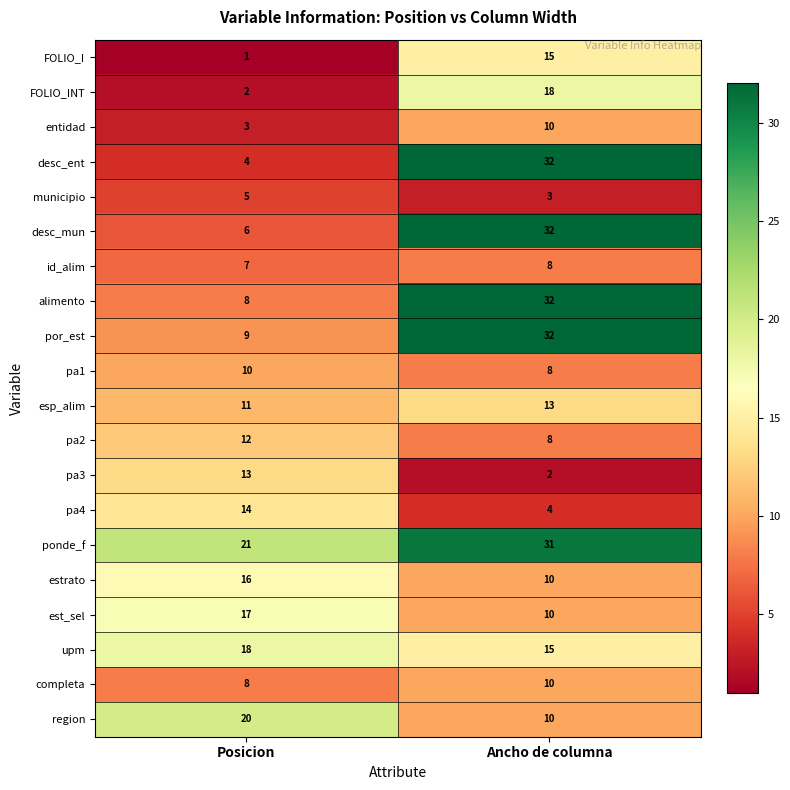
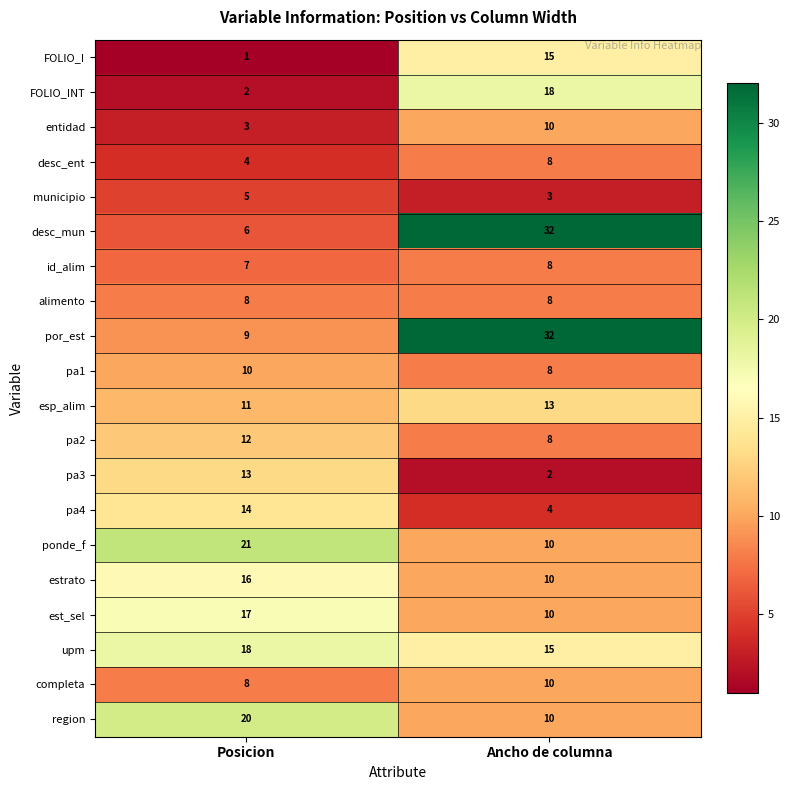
desc_ent, Ancho de columna: 32 -> 8
alimento, Ancho de columna: 32 -> 8
ponde_f, Ancho de columna: 31 -> 10
